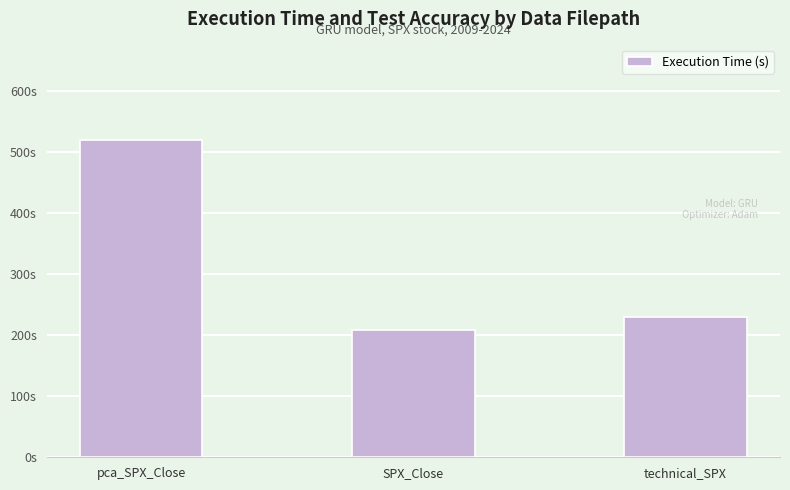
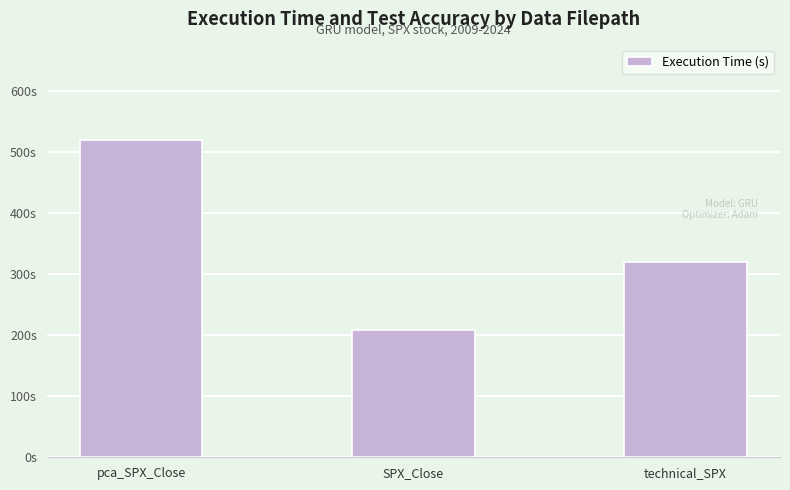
technical_SPX: 230s -> 320s
